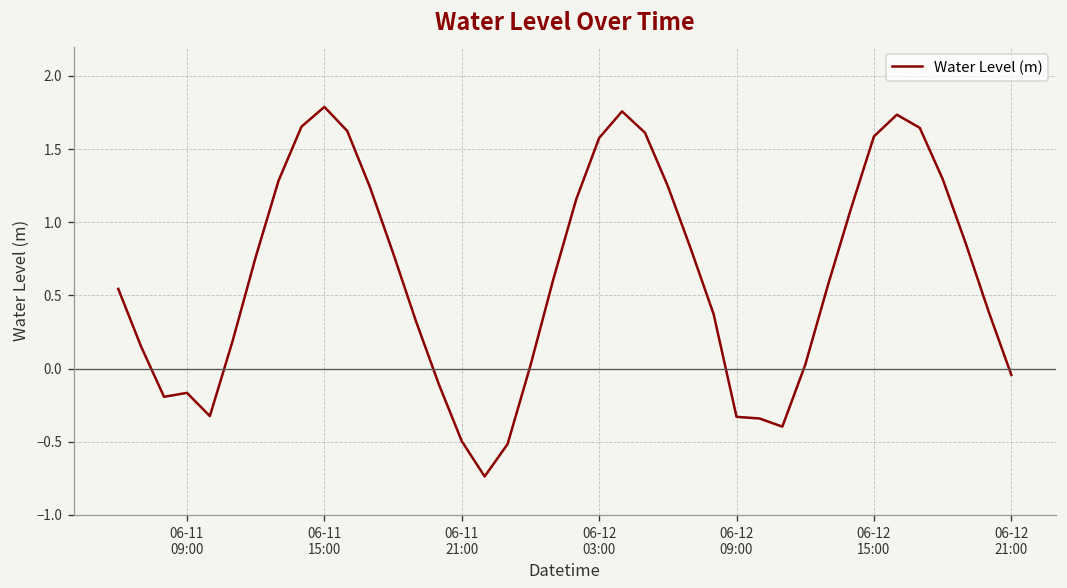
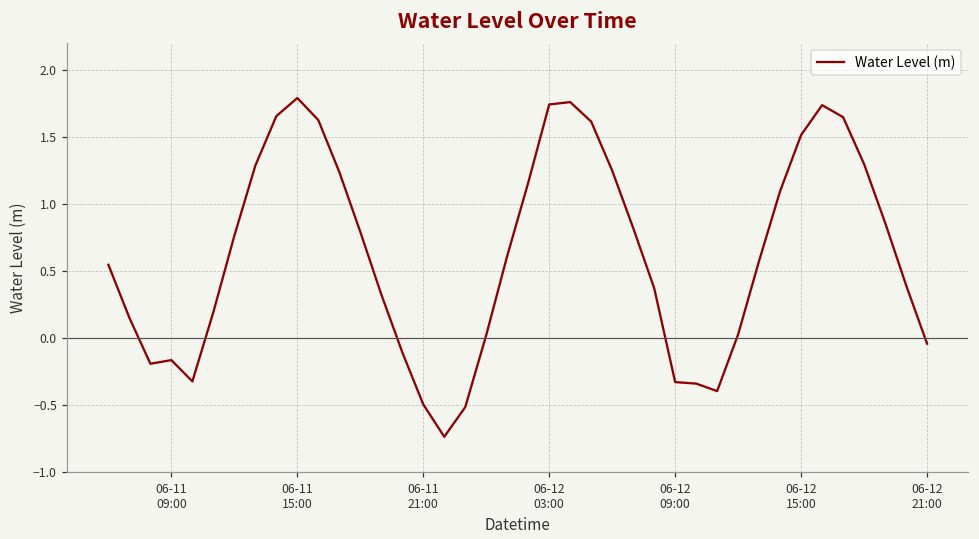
06-12 03:00: 1.58 -> 1.74
06-12 15:00: 1.59 -> 1.51
